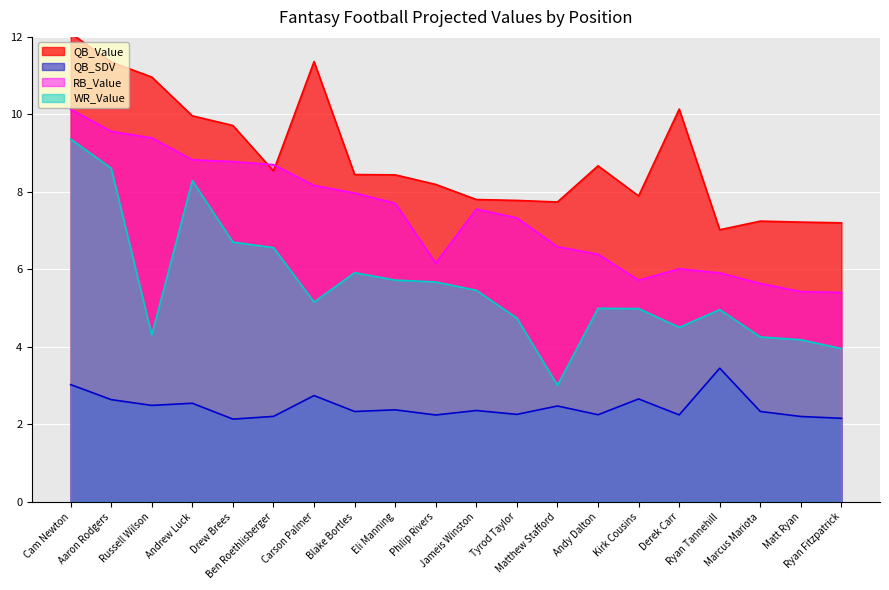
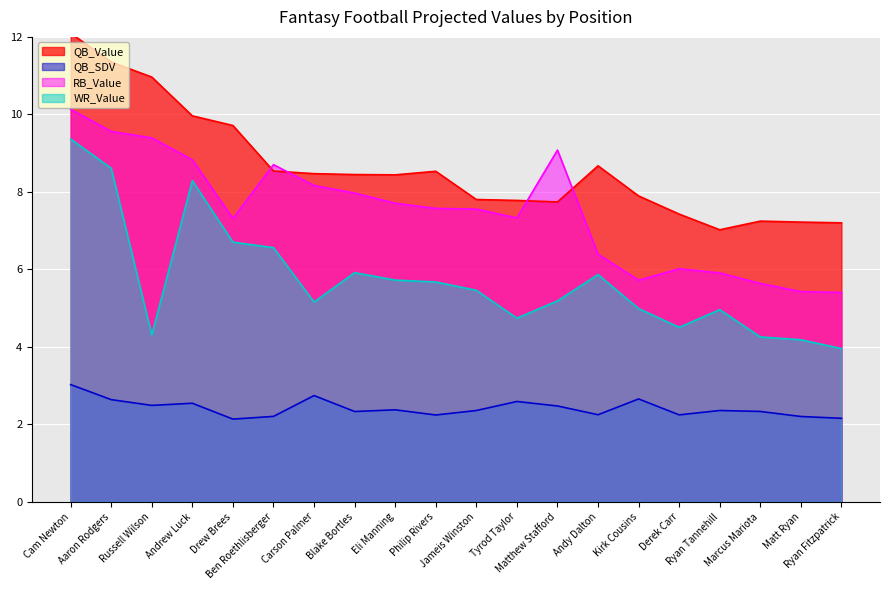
RB_Value, Drew Brees: 8.8 -> 7.3
QB_Value, Carson Palmer: 11.4 -> 8.5
QB_Value, Philip Rivers: 8.2 -> 8.5
RB_Value, Philip Rivers: 6.2 -> 7.6
QB_SDV, Tyrod Taylor: 2.3 -> 2.6
RB_Value, Matthew Stafford: 6.6 -> 9.1
WR_Value, Matthew Stafford: 3.0 -> 5.2
WR_Value, Andy Dalton: 5.0 -> 5.9
QB_Value, Derek Carr: 10.1 -> 7.4
QB_SDV, Ryan Tannehill: 3.4 -> 2.4
